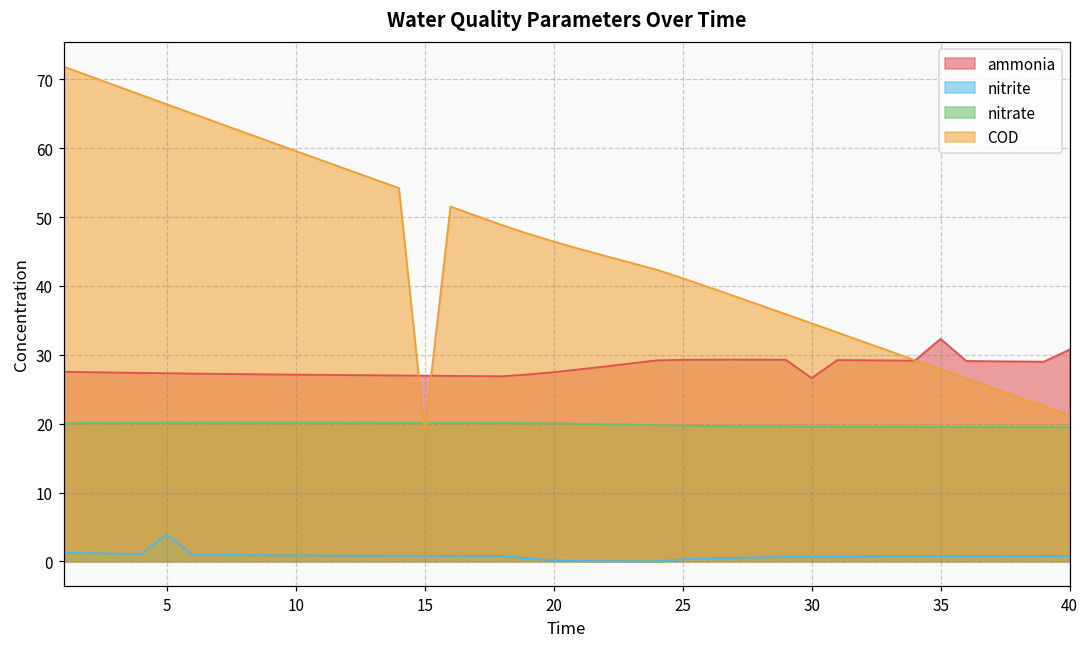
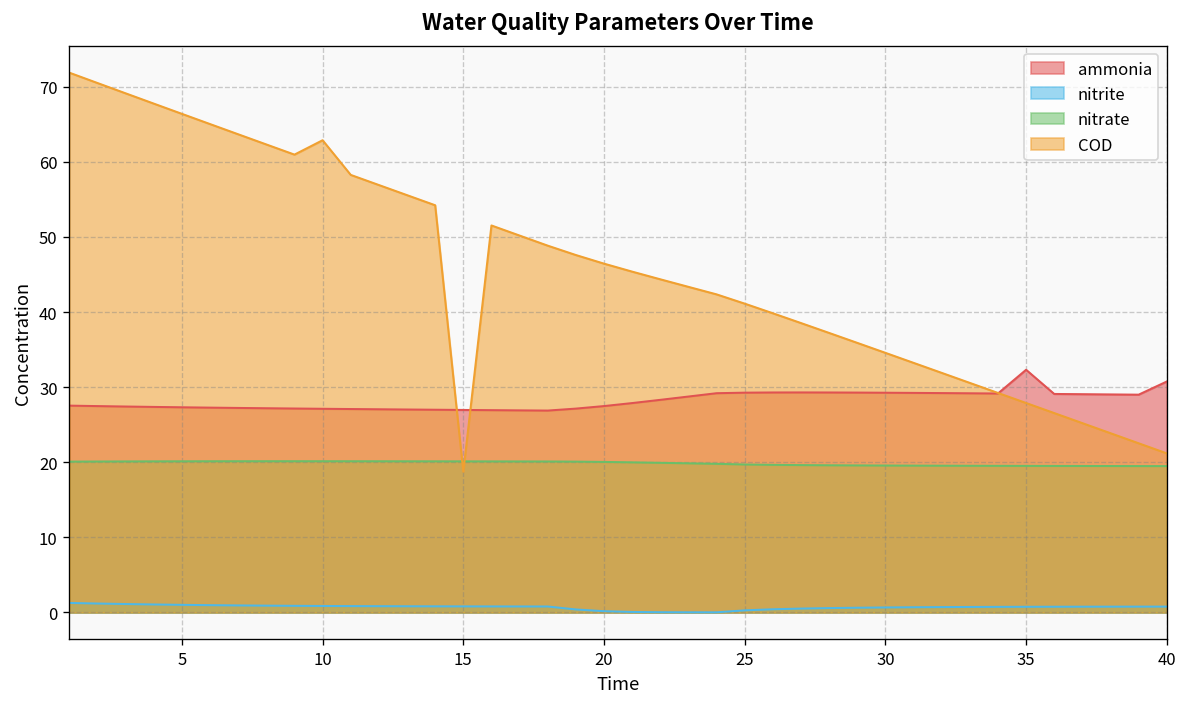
nitrite, 5: 4 -> 1
COD, 10: 60 -> 63
ammonia, 30: 27 -> 29
